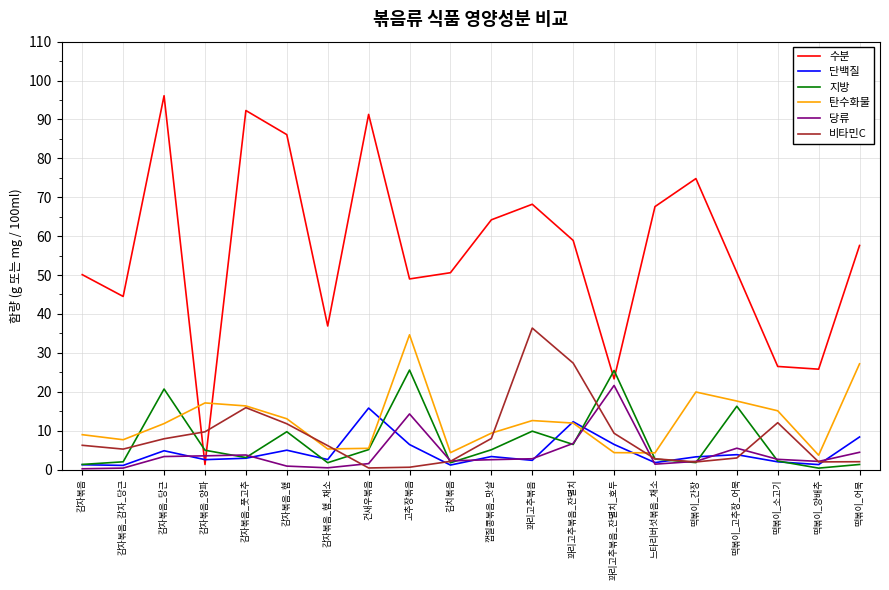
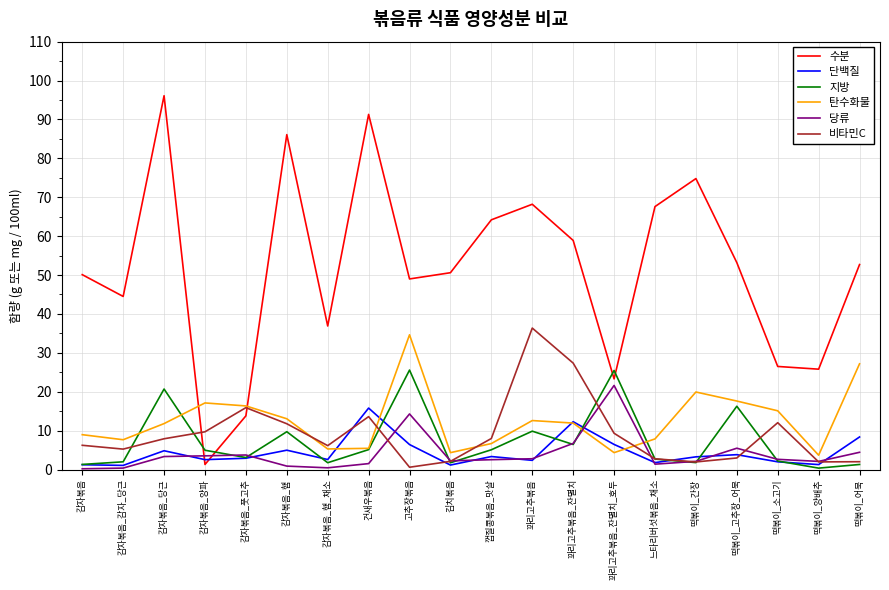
수분, 감자볶음_풋고추: 92 -> 14
비타민C, 건새우볶음: 0 -> 14
탄수화물, 껍질콩볶음_맛살: 9 -> 7
탄수화물, 느타리버섯볶음_채소: 4 -> 8
수분, 떡볶이_고추장_어묵: 51 -> 53
수분, 떡볶이_어묵: 58 -> 53
